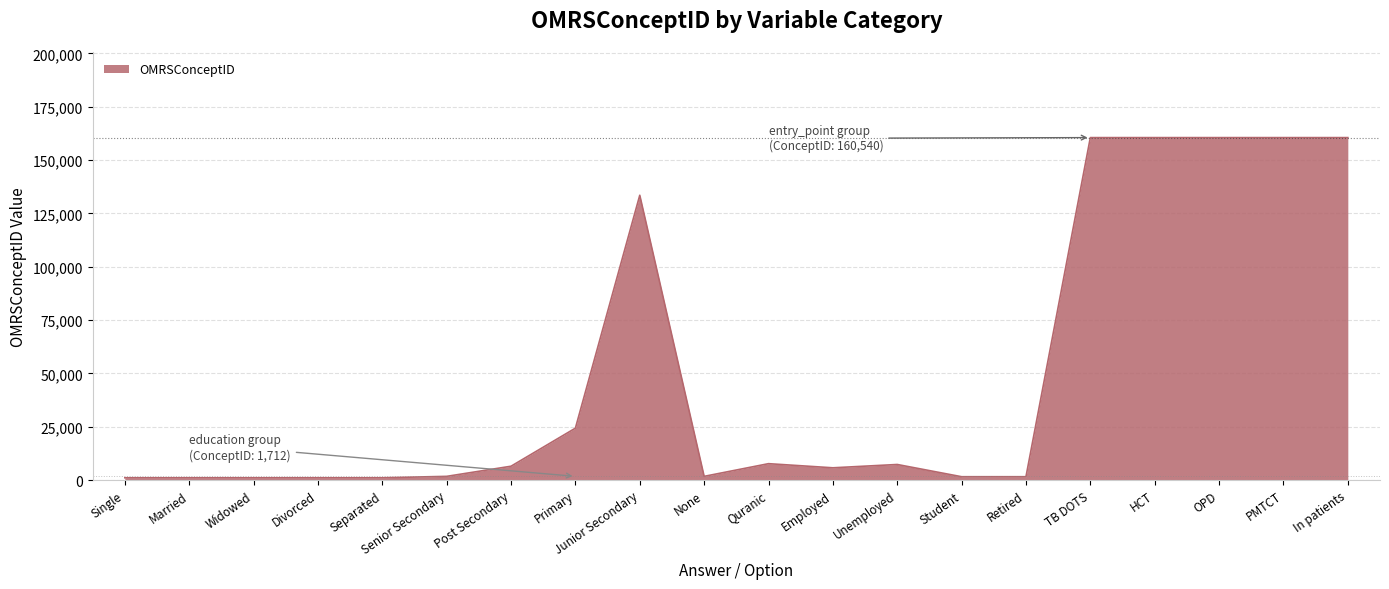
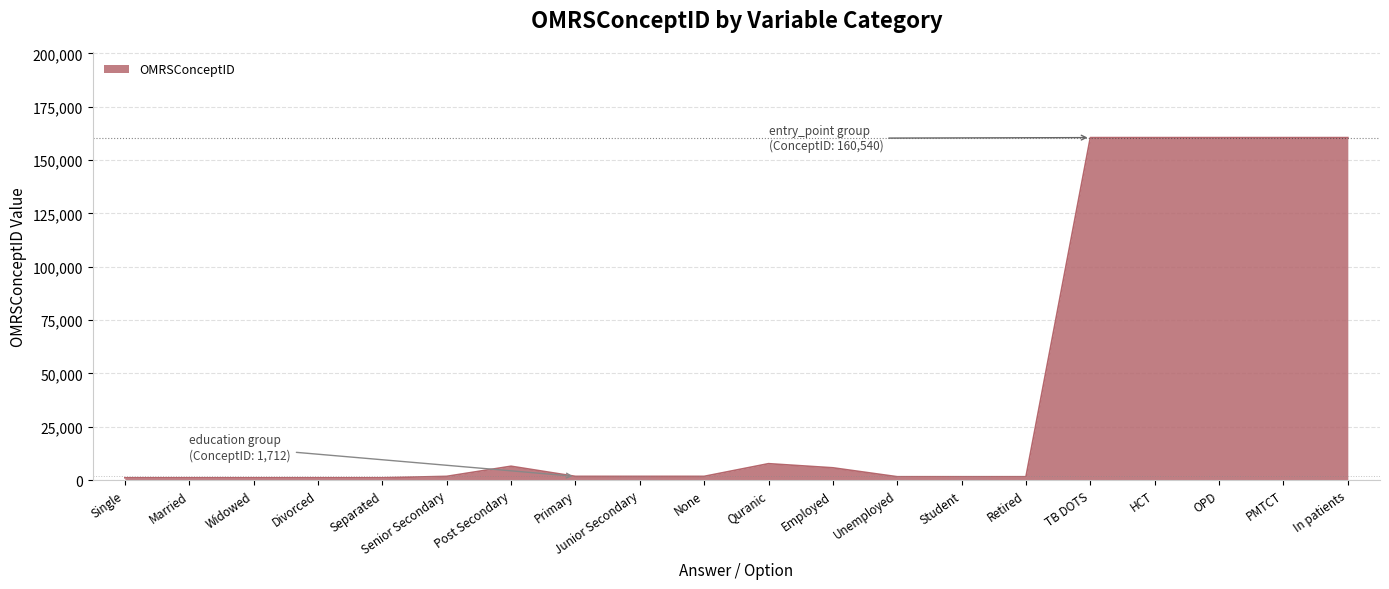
Primary: 24,000 -> 2,000
Junior Secondary: 134,000 -> 2,000
Unemployed: 7,000 -> 2,000
